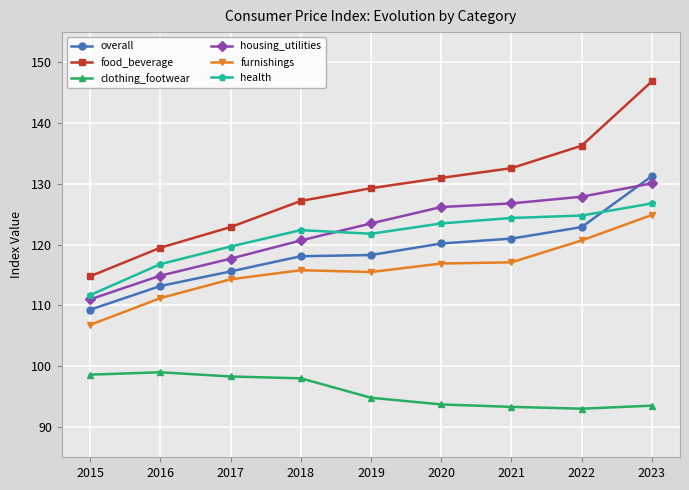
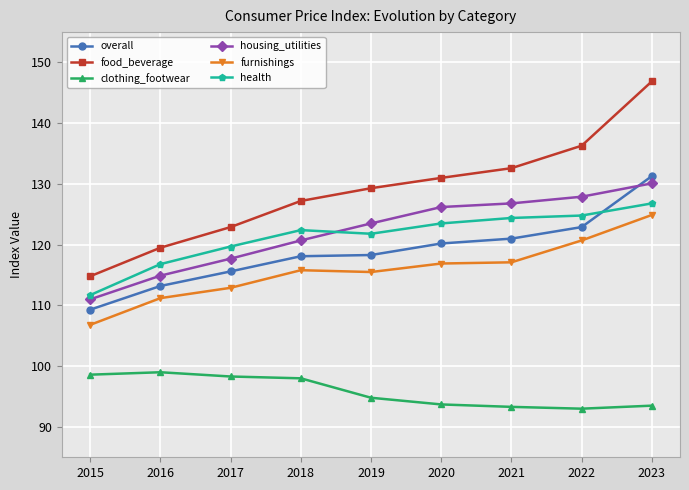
furnishings, 2017: 114 -> 113
